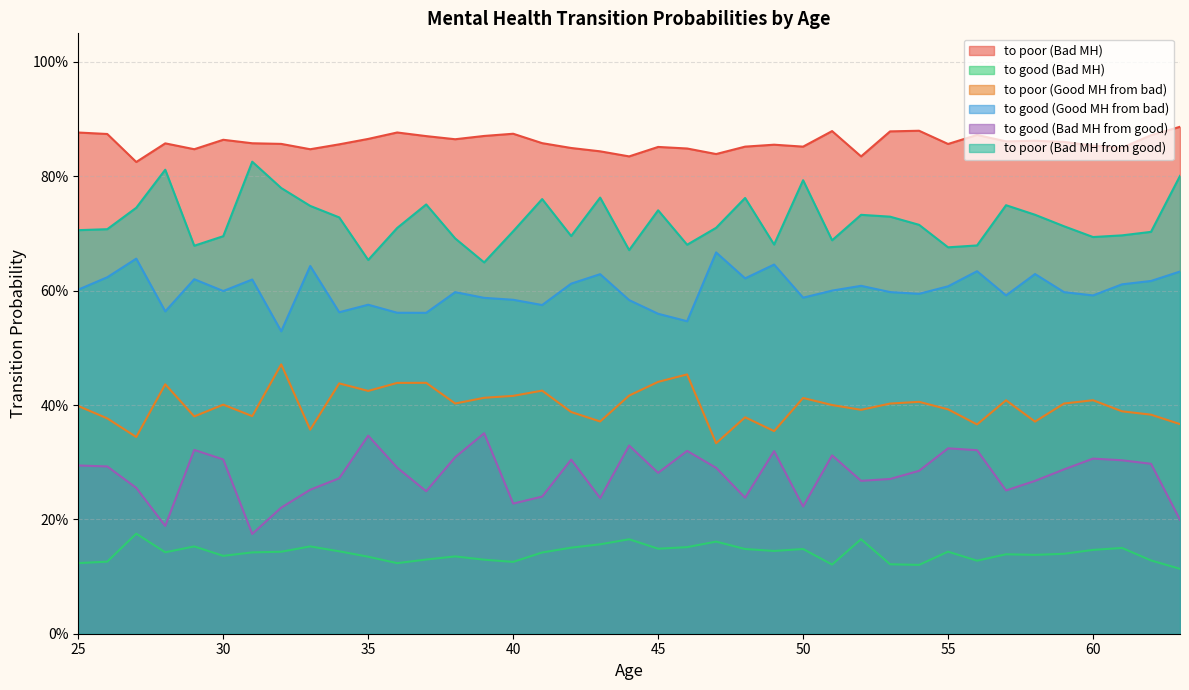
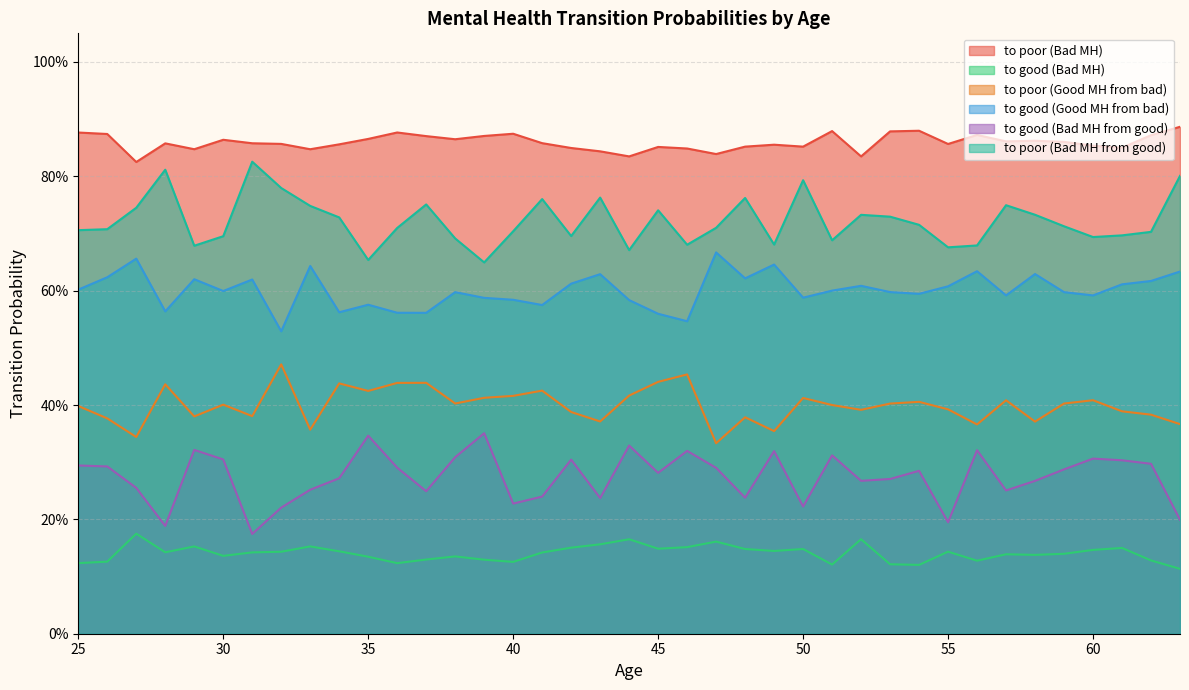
to good (Bad MH from good), 55: 32% -> 19%
